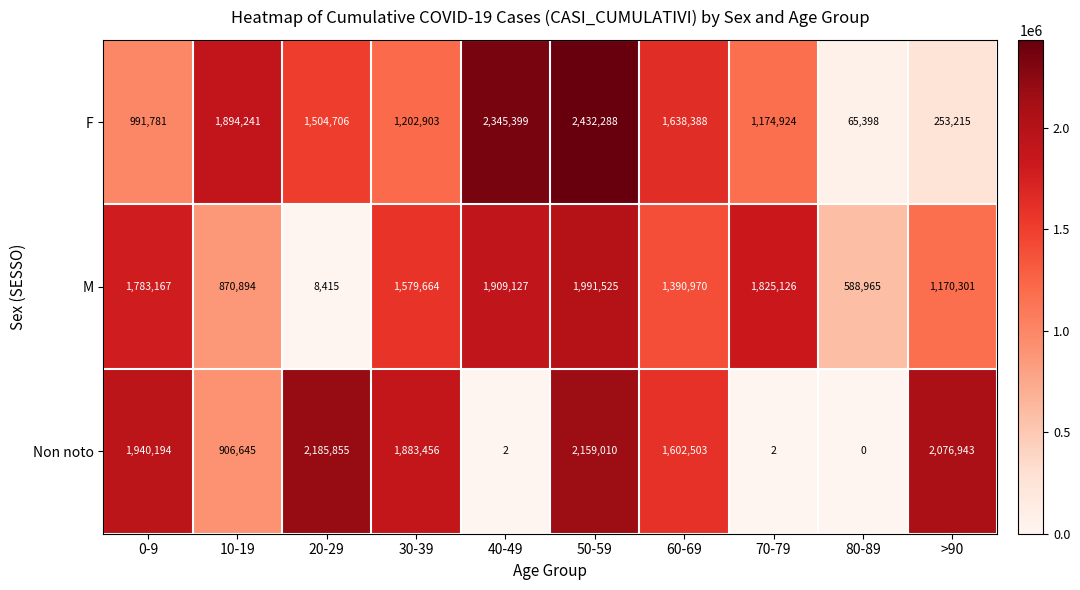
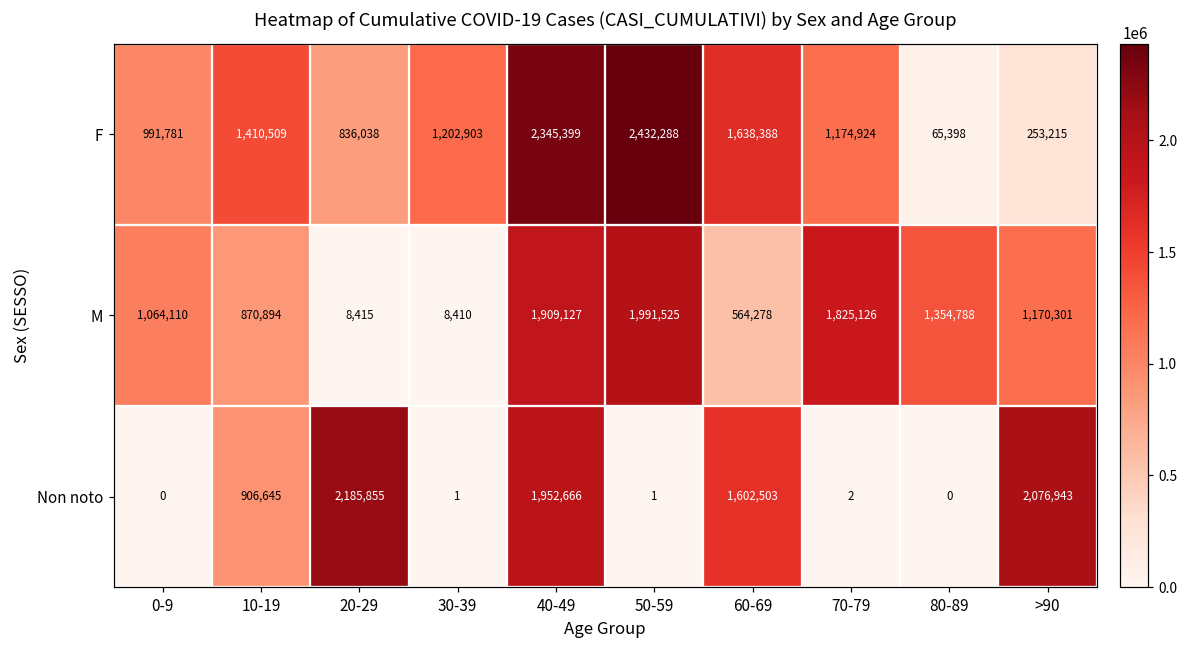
F, 10-19: 1,894,241 -> 1,410,509
F, 20-29: 1,504,706 -> 836,038
M, 0-9: 1,783,167 -> 1,064,110
M, 30-39: 1,579,664 -> 8,410
M, 60-69: 1,390,970 -> 564,278
M, 80-89: 588,965 -> 1,354,788
Non noto, 0-9: 1,940,194 -> 0
Non noto, 30-39: 1,883,456 -> 1
Non noto, 40-49: 2 -> 1,952,666
Non noto, 50-59: 2,159,010 -> 1
